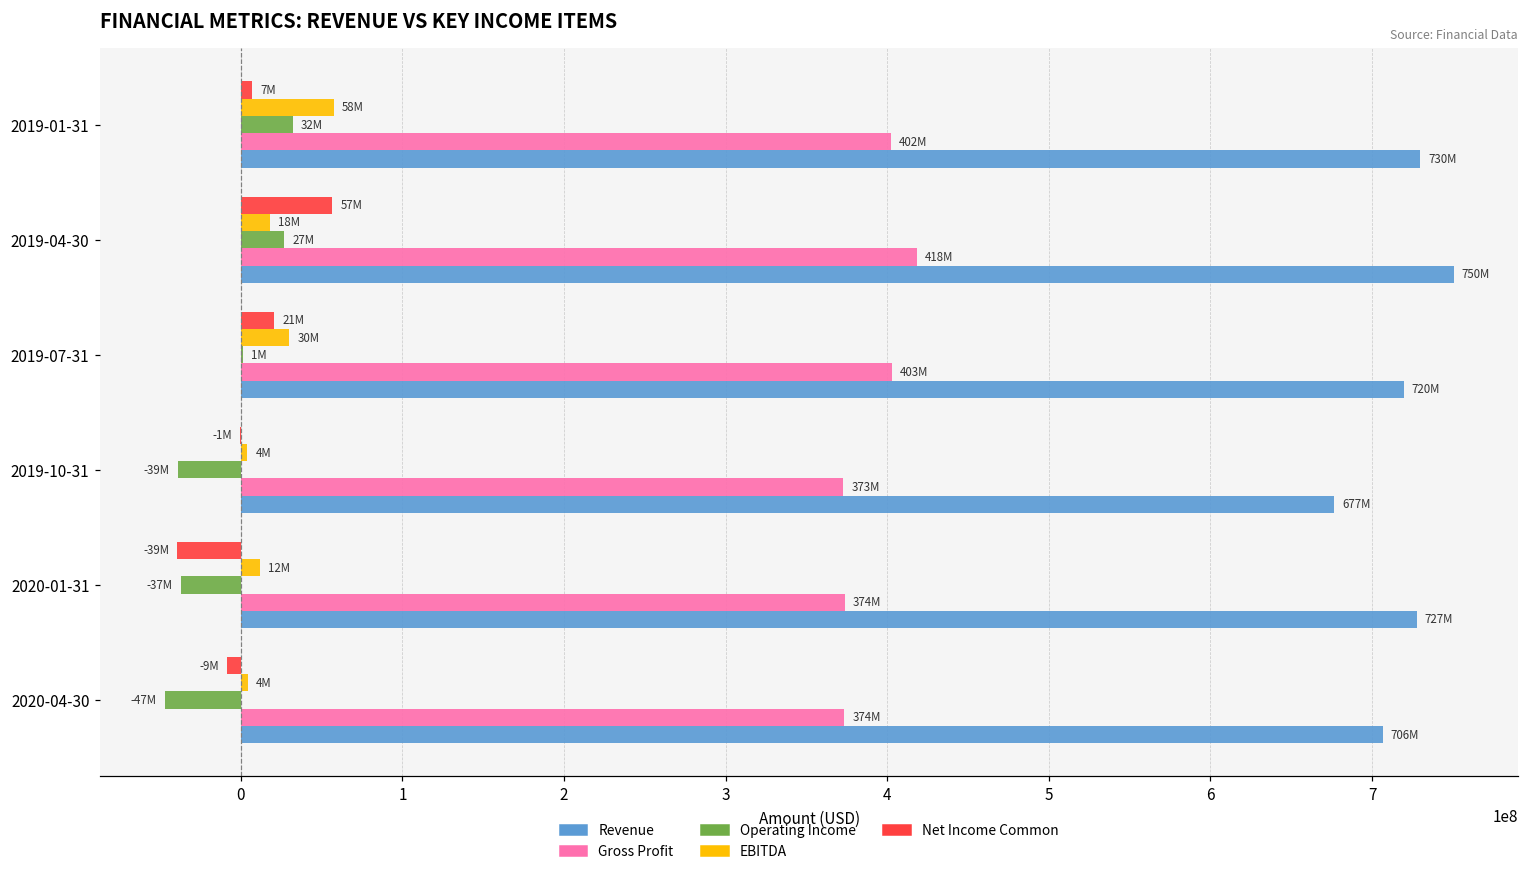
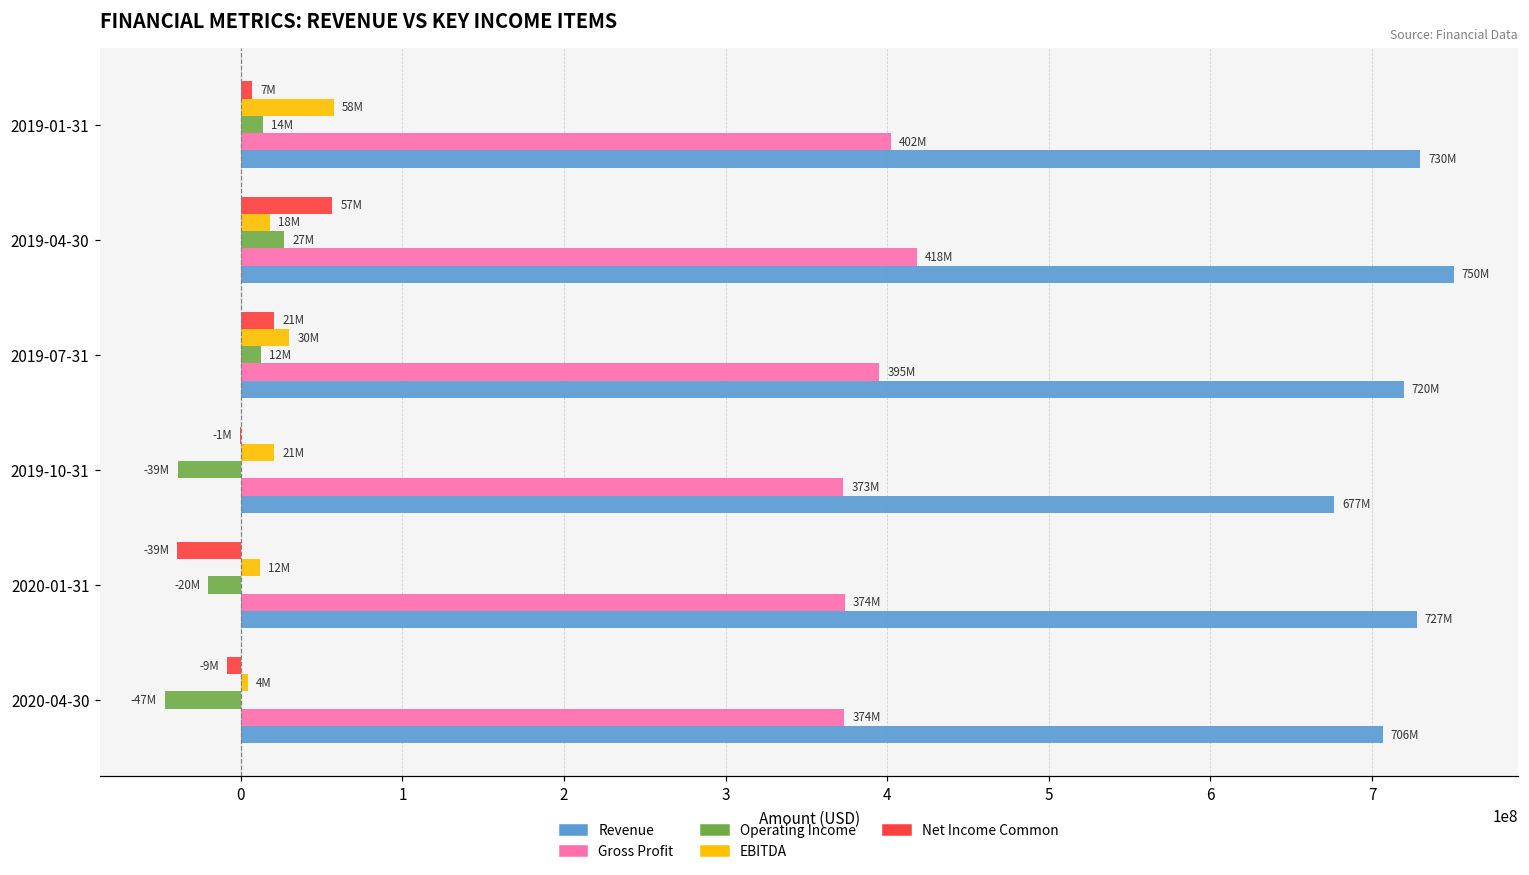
Operating Income, 2019-01-31: 32M -> 14M
Operating Income, 2019-07-31: 1M -> 12M
Gross Profit, 2019-07-31: 403M -> 395M
EBITDA, 2019-10-31: 4M -> 21M
Operating Income, 2020-01-31: -37M -> -20M
